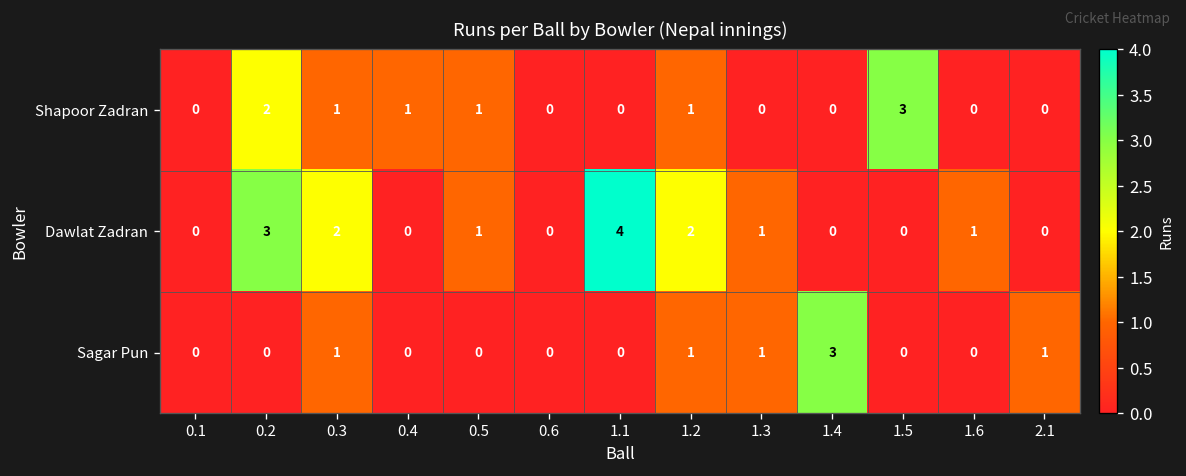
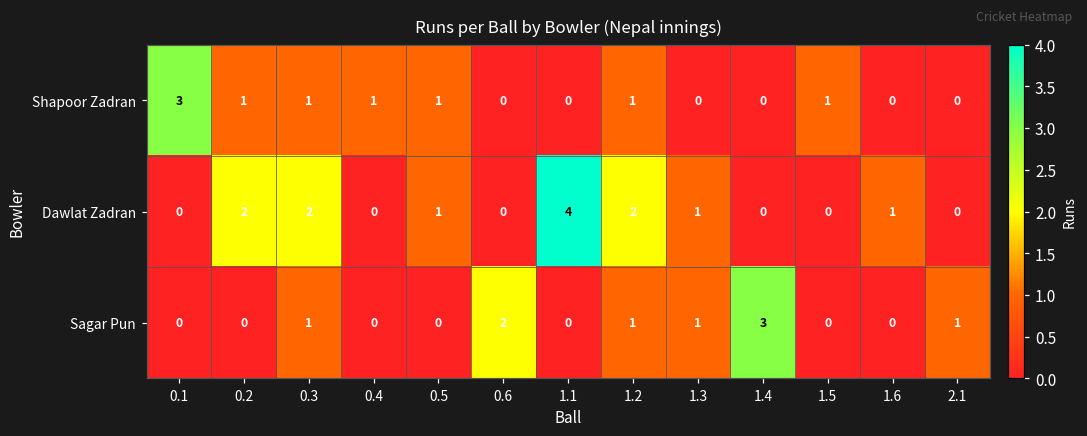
Shapoor Zadran, 0.1: 0 -> 3
Shapoor Zadran, 0.2: 2 -> 1
Shapoor Zadran, 1.5: 3 -> 1
Dawlat Zadran, 0.2: 3 -> 2
Sagar Pun, 0.6: 0 -> 2
